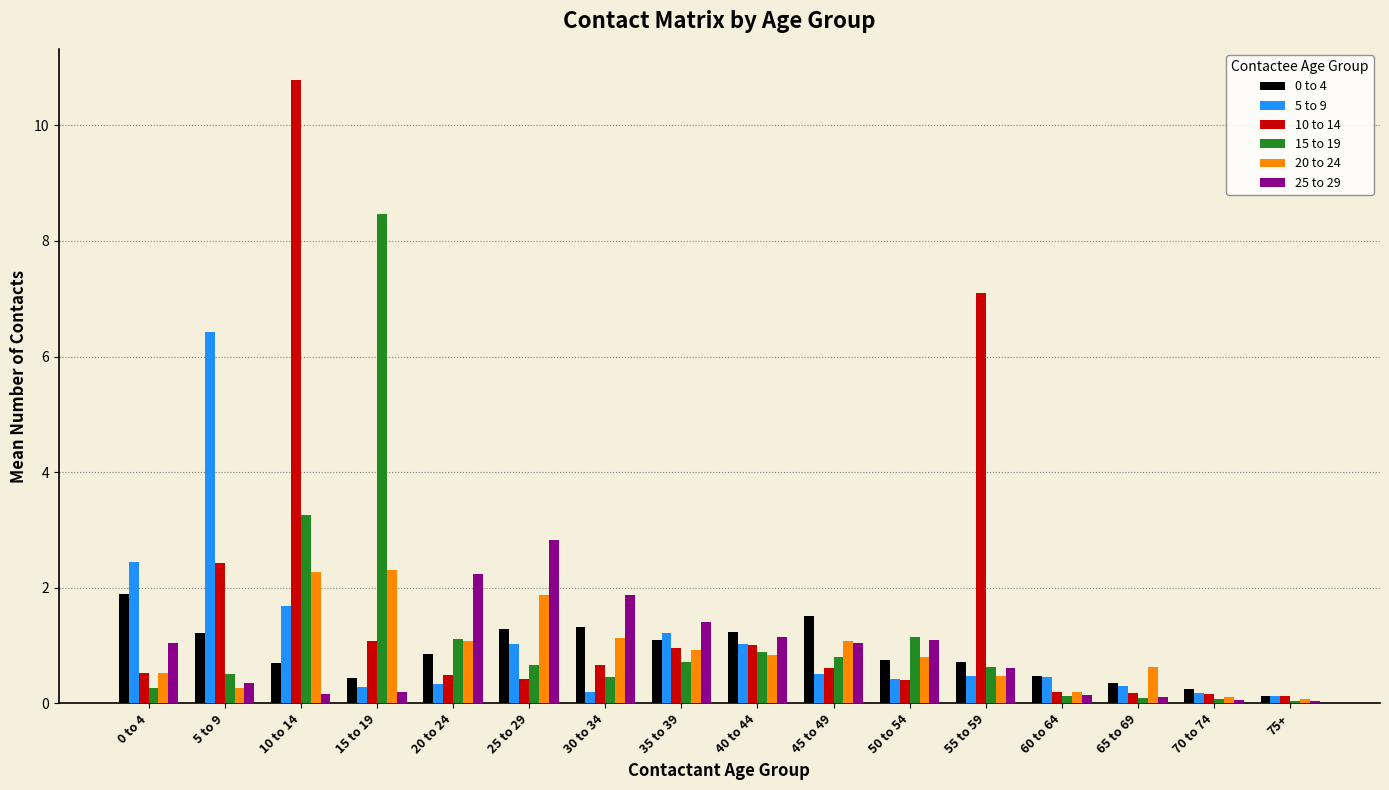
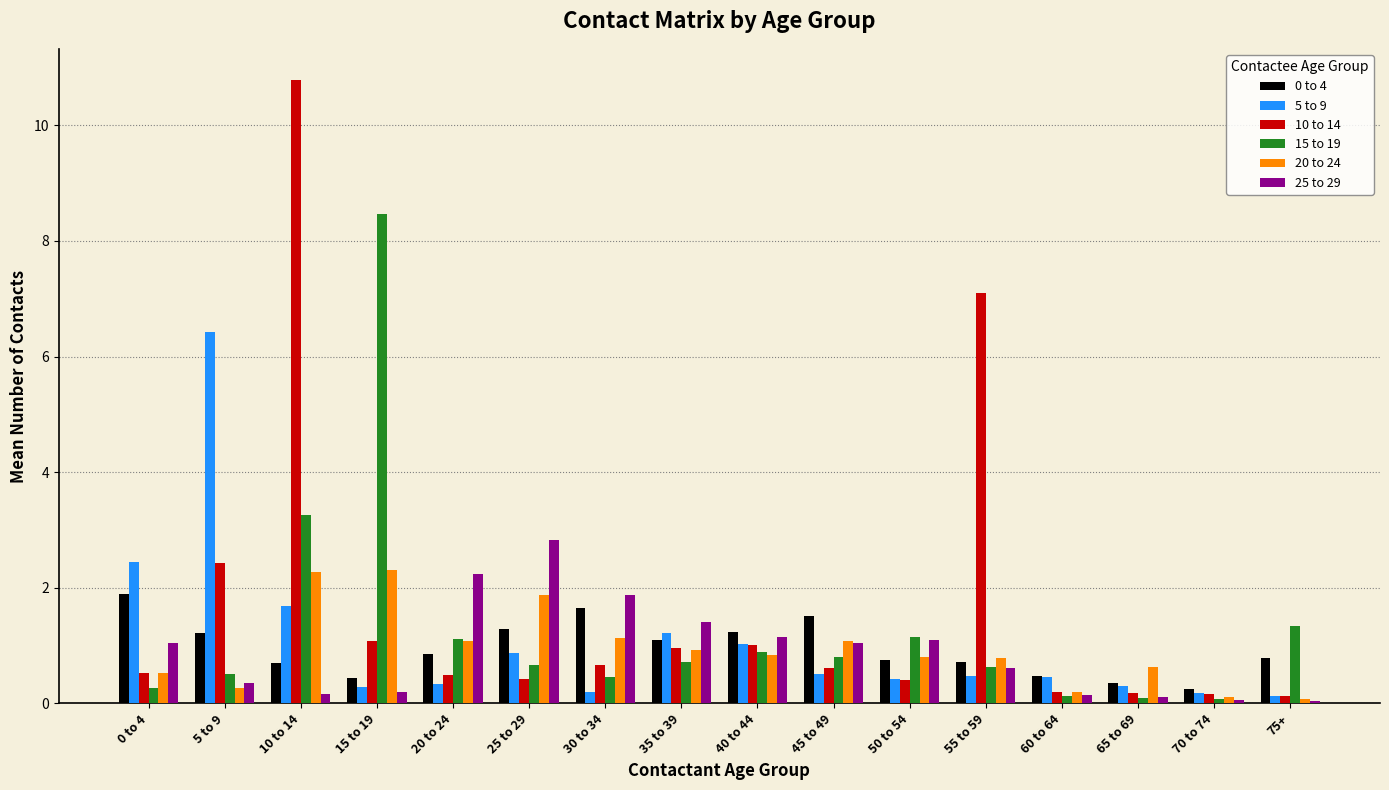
5 to 9, 25 to 29: 1.0 -> 0.9
0 to 4, 30 to 34: 1.3 -> 1.6
20 to 24, 55 to 59: 0.5 -> 0.8
0 to 4, 75+: 0.1 -> 0.8
15 to 19, 75+: 0.0 -> 1.3
